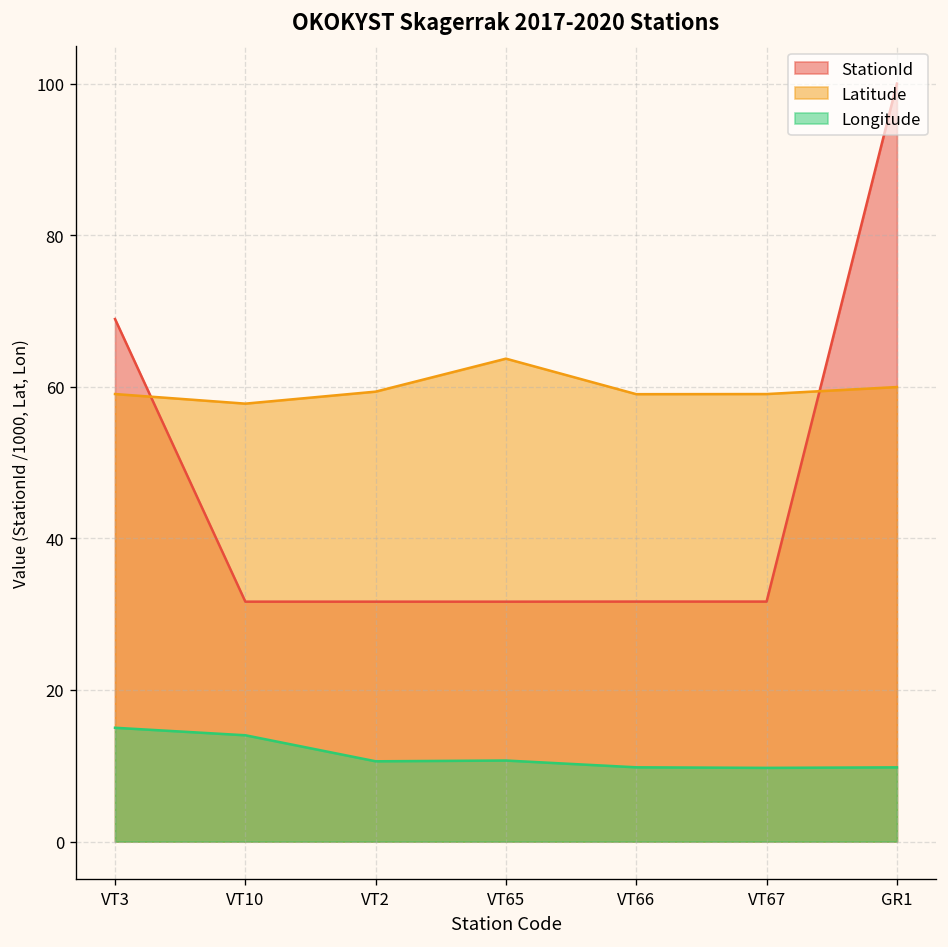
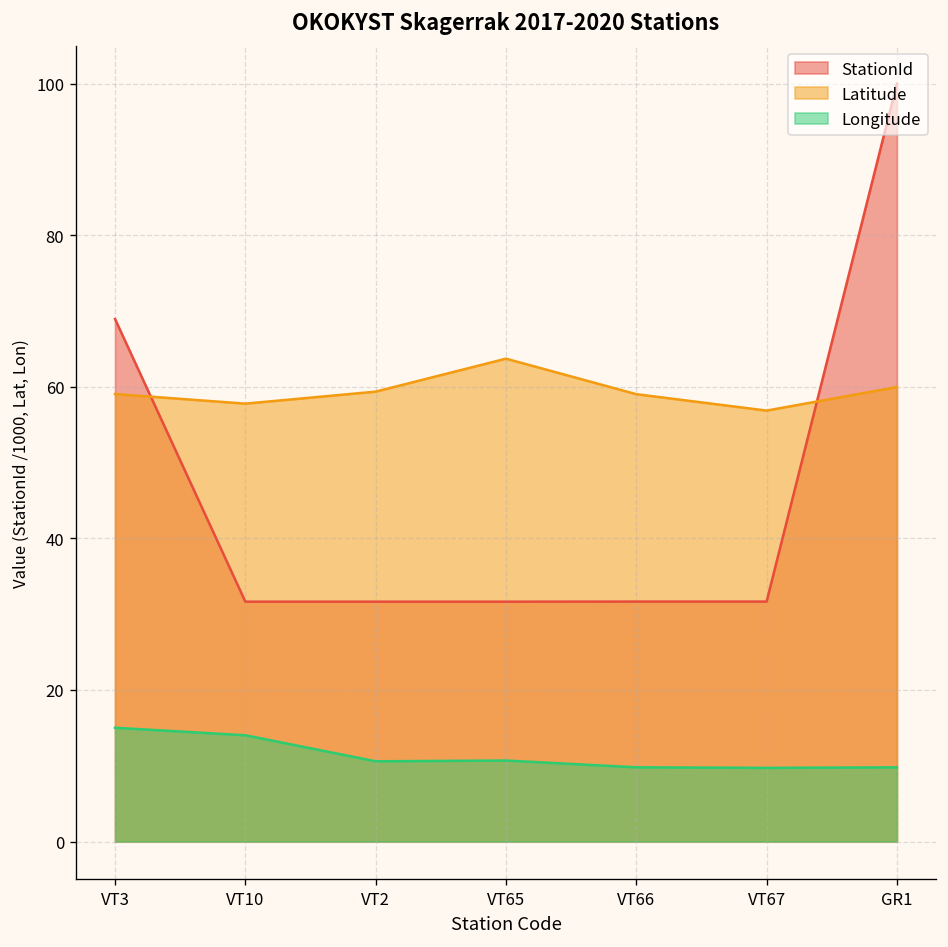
Latitude, VT67: 59 -> 57
